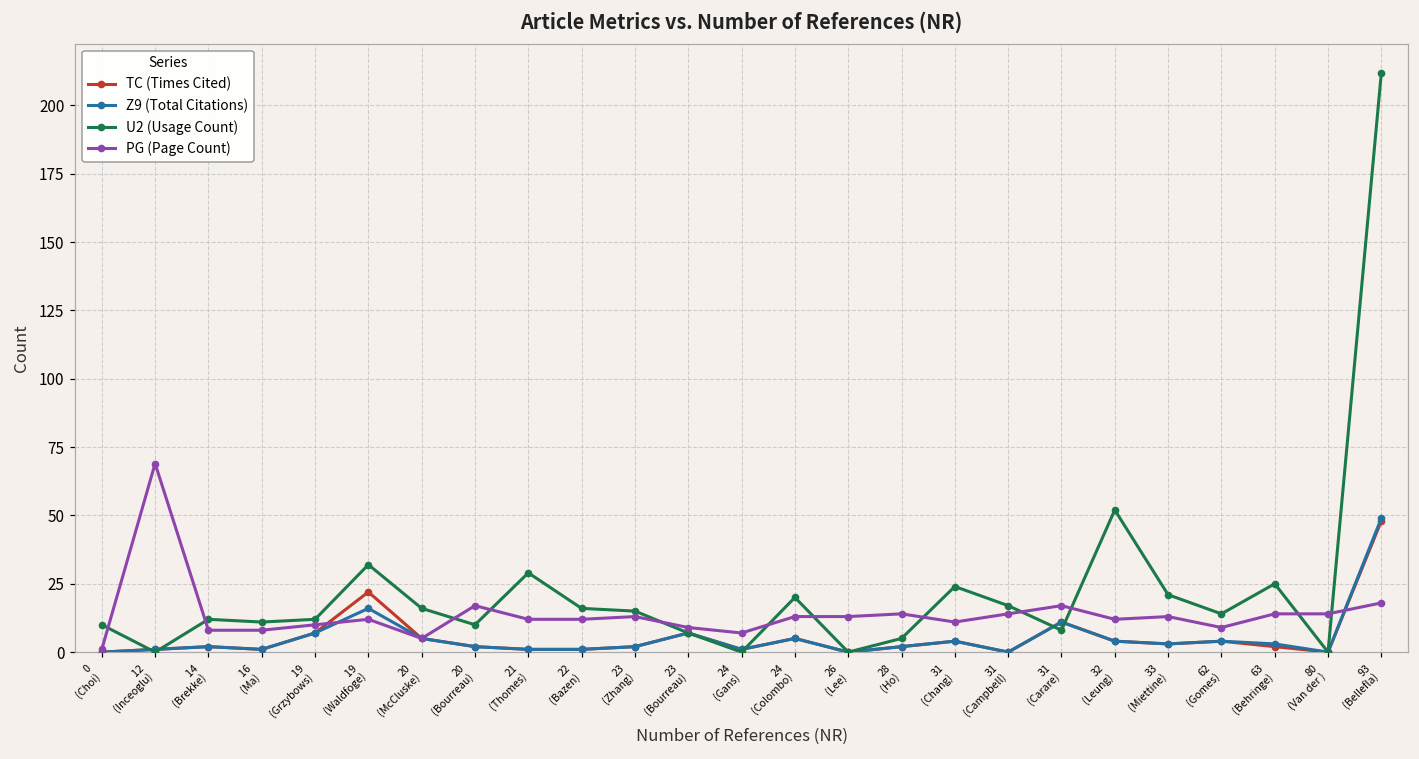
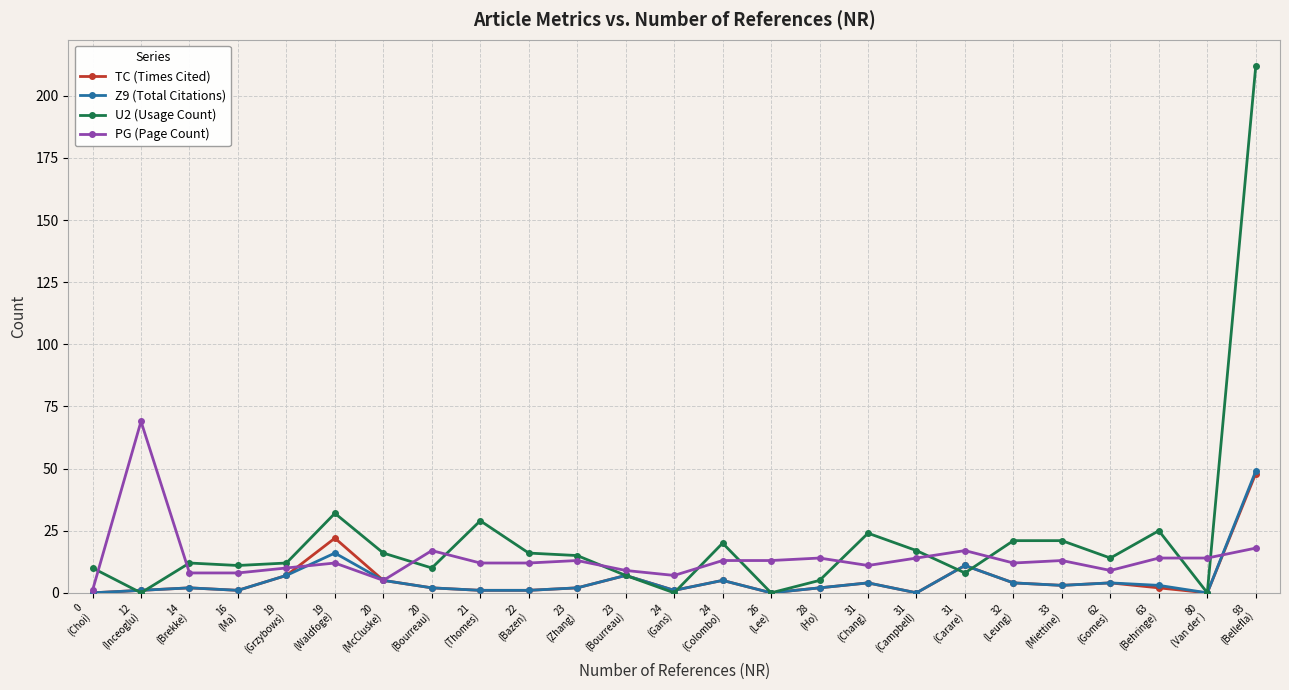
U2 (Usage Count), 32 (Leung): 52 -> 21
